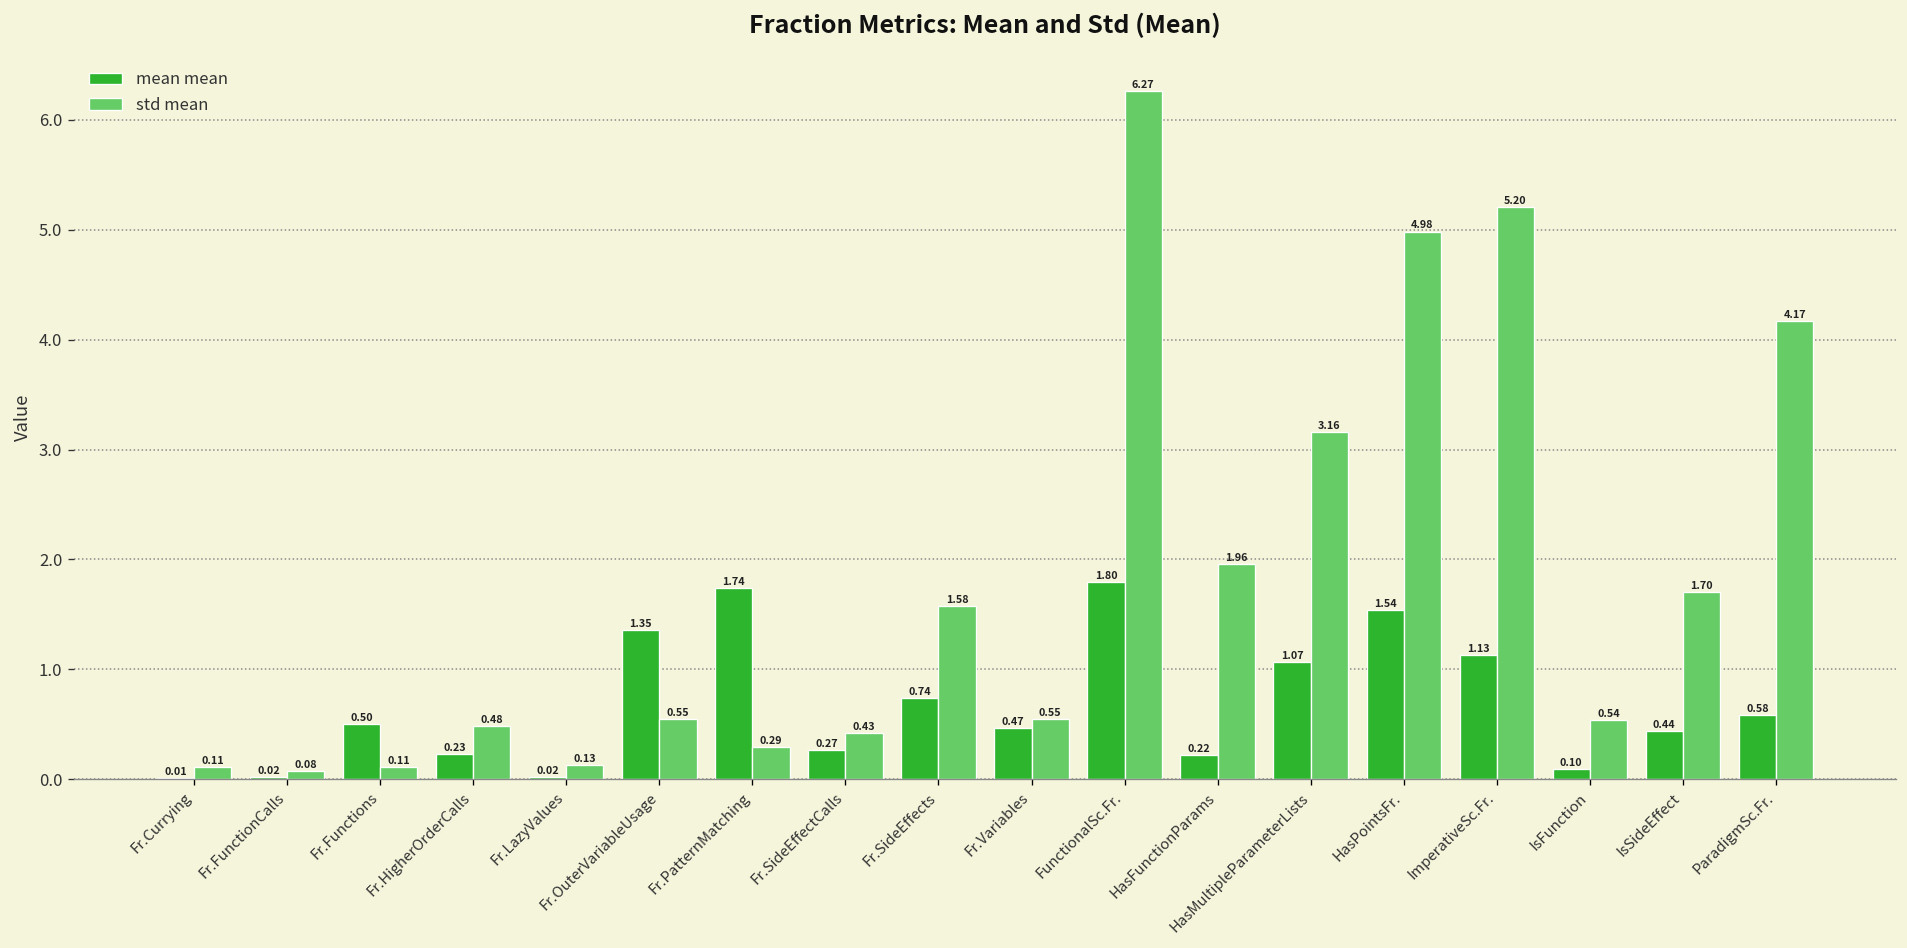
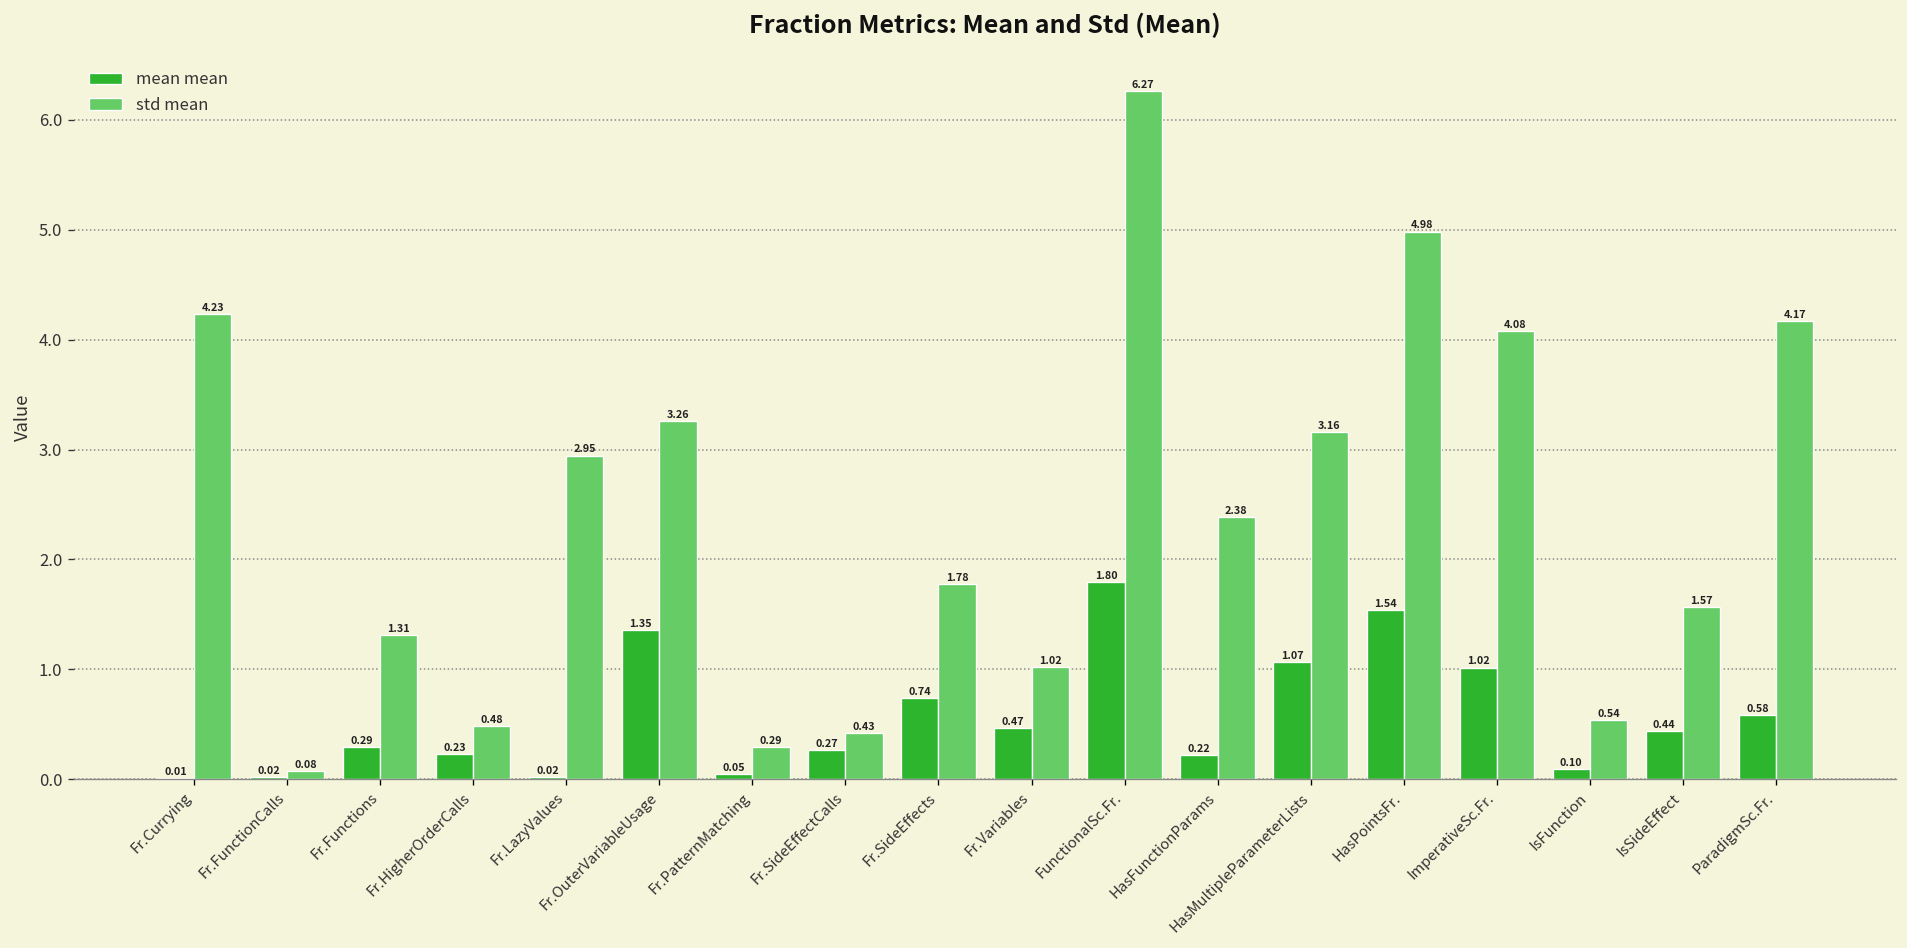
std mean, Fr.Currying: 0.11 -> 4.23
mean mean, Fr.Functions: 0.50 -> 0.29
std mean, Fr.Functions: 0.11 -> 1.31
std mean, Fr.LazyValues: 0.13 -> 2.95
std mean, Fr.OuterVariableUsage: 0.55 -> 3.26
mean mean, Fr.PatternMatching: 1.74 -> 0.05
std mean, Fr.SideEffects: 1.58 -> 1.78
std mean, Fr.Variables: 0.55 -> 1.02
std mean, HasFunctionParams: 1.96 -> 2.38
mean mean, ImperativeSc.Fr.: 1.13 -> 1.02
std mean, ImperativeSc.Fr.: 5.20 -> 4.08
std mean, IsSideEffect: 1.70 -> 1.57
